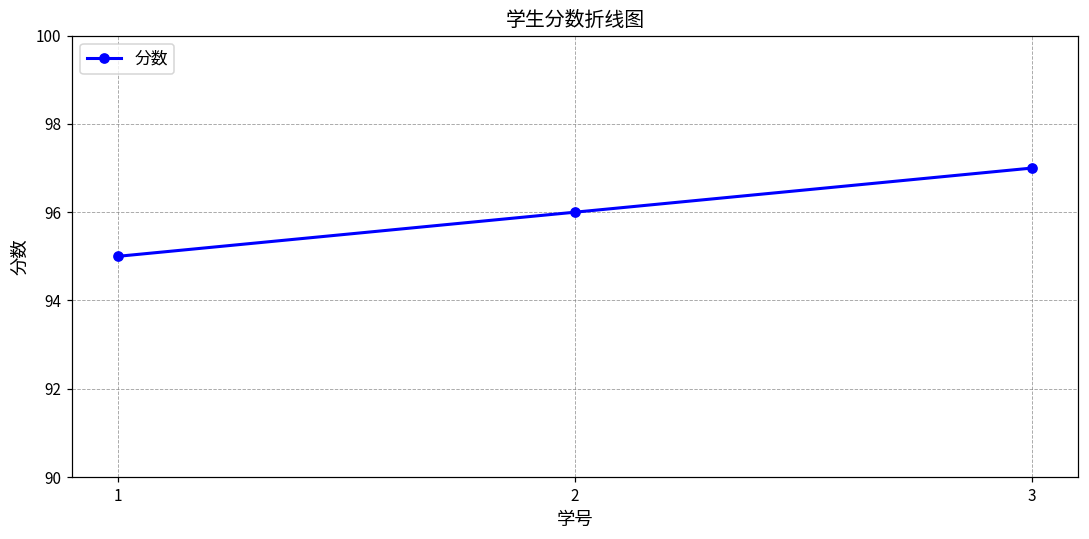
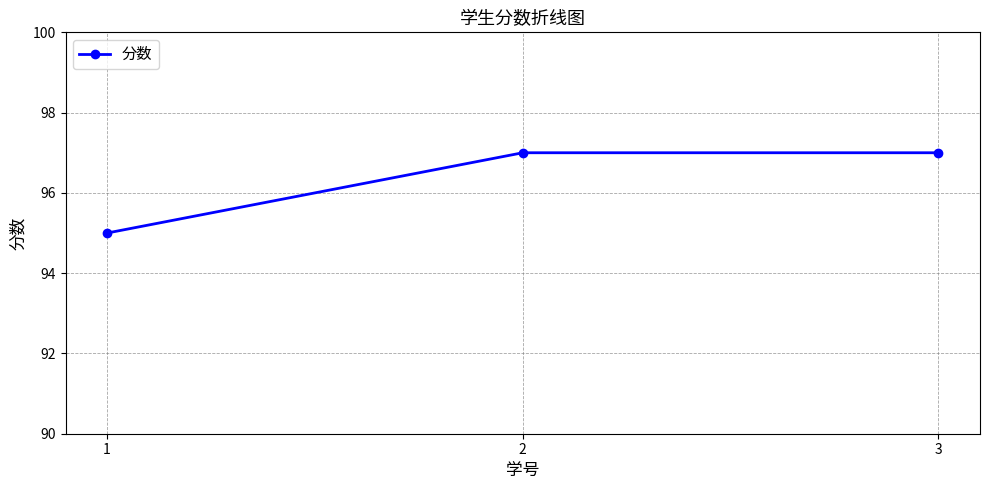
2: 96 -> 97
